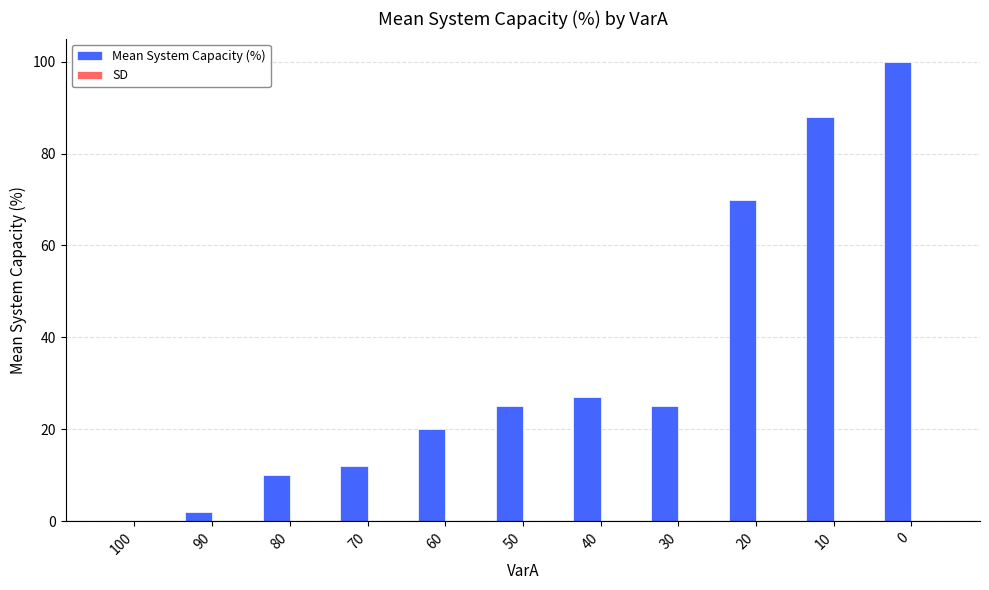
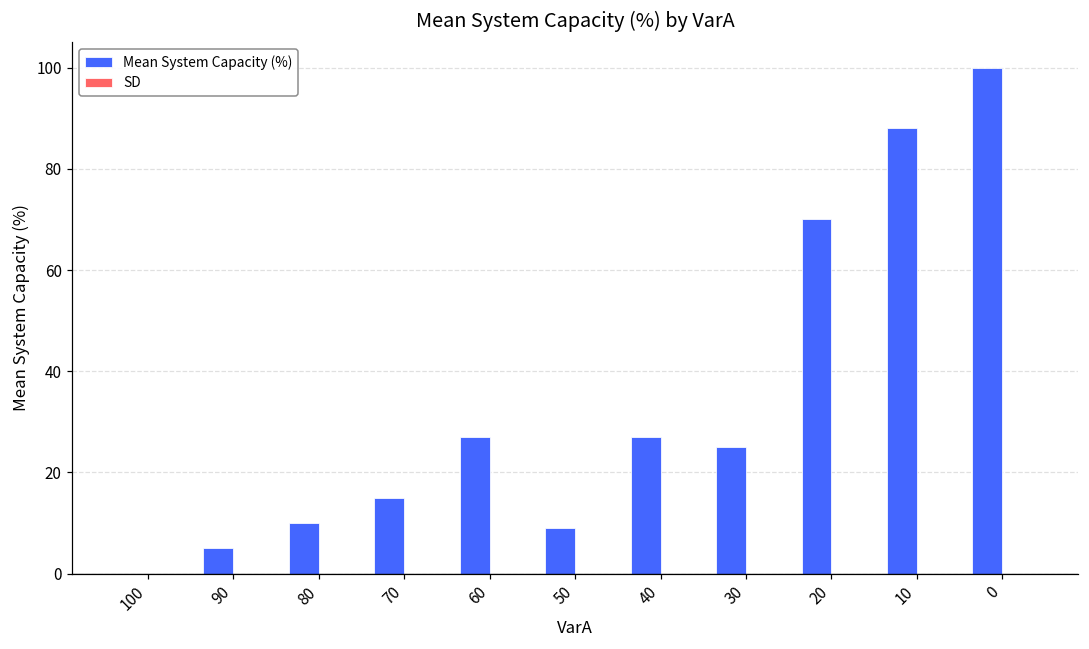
Mean System Capacity (%), 90: 2 -> 5
Mean System Capacity (%), 70: 12 -> 15
Mean System Capacity (%), 60: 20 -> 27
Mean System Capacity (%), 50: 25 -> 9
